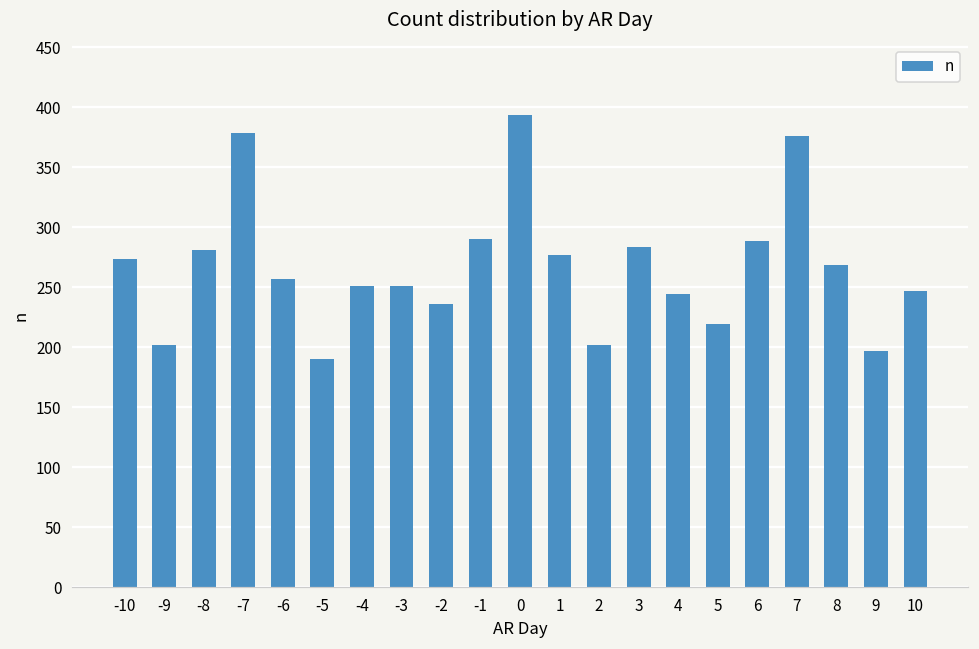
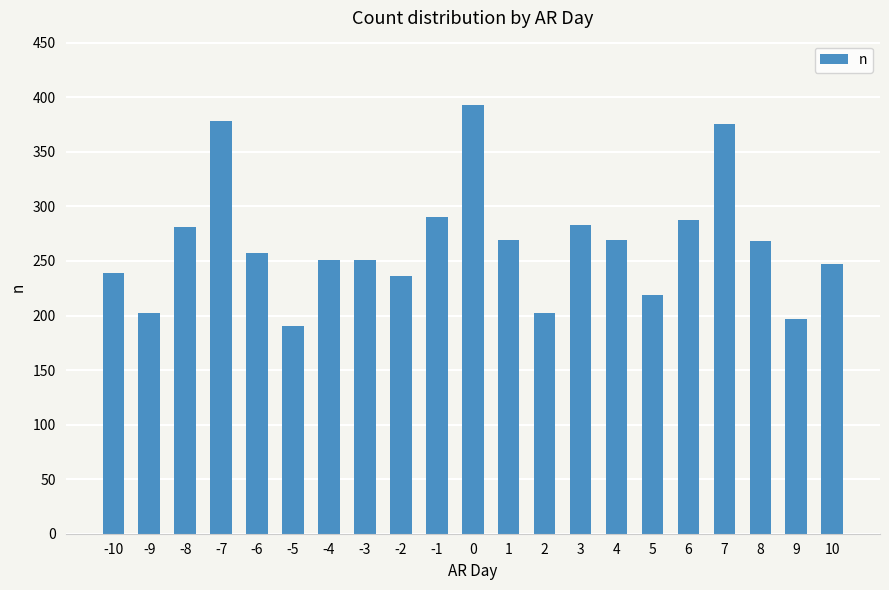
-10: 273 -> 239
1: 277 -> 269
4: 244 -> 269
